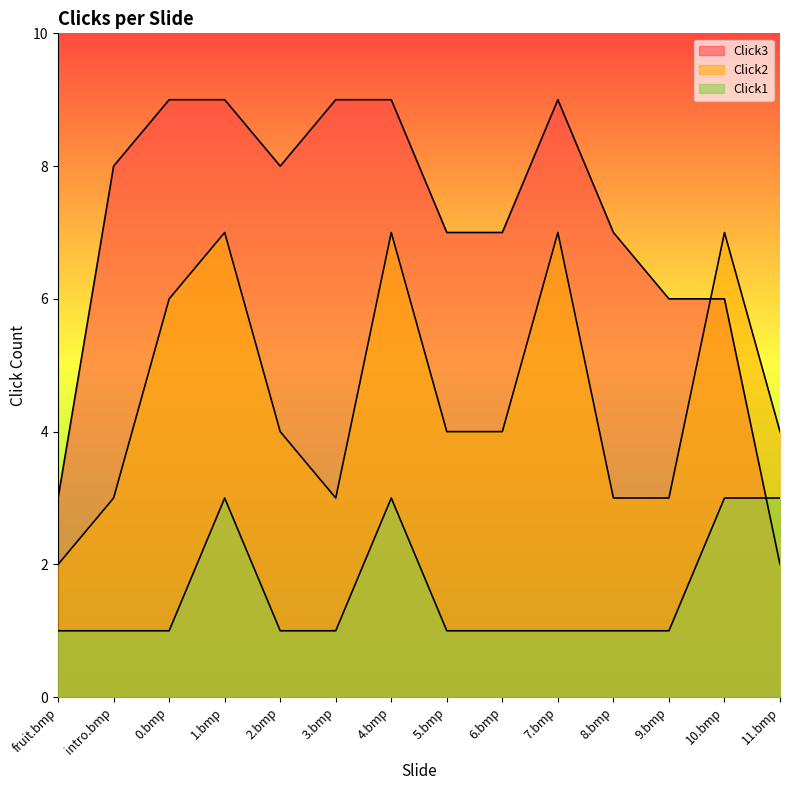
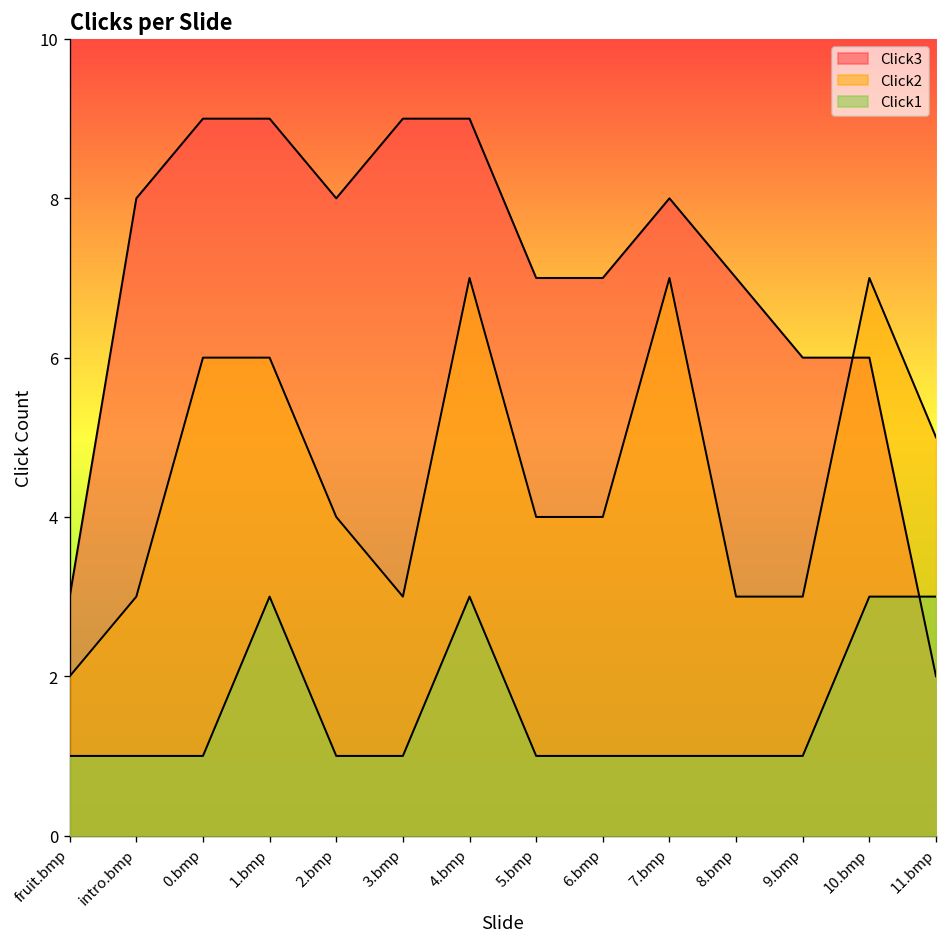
Click2, 1.bmp: 7 -> 6
Click3, 7.bmp: 9 -> 8
Click2, 11.bmp: 4 -> 5
